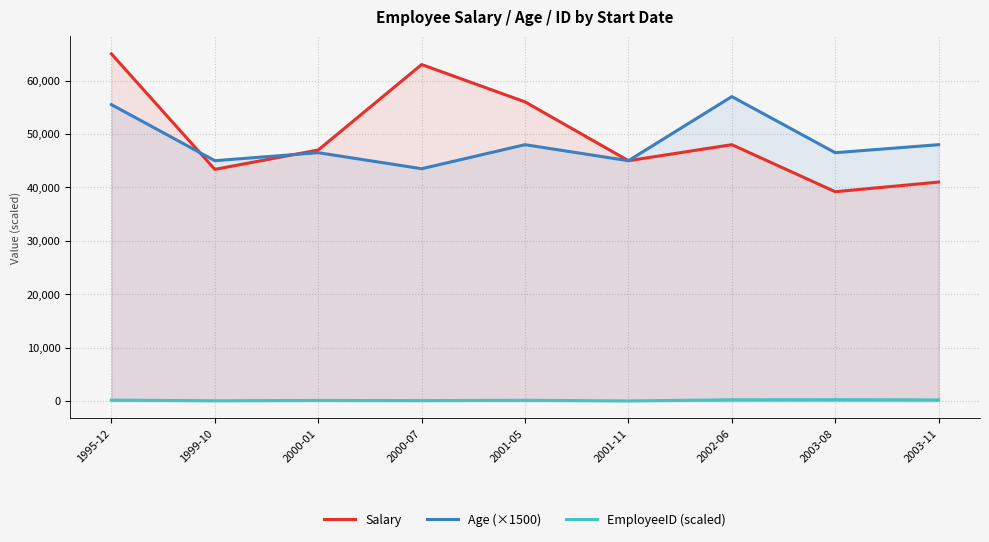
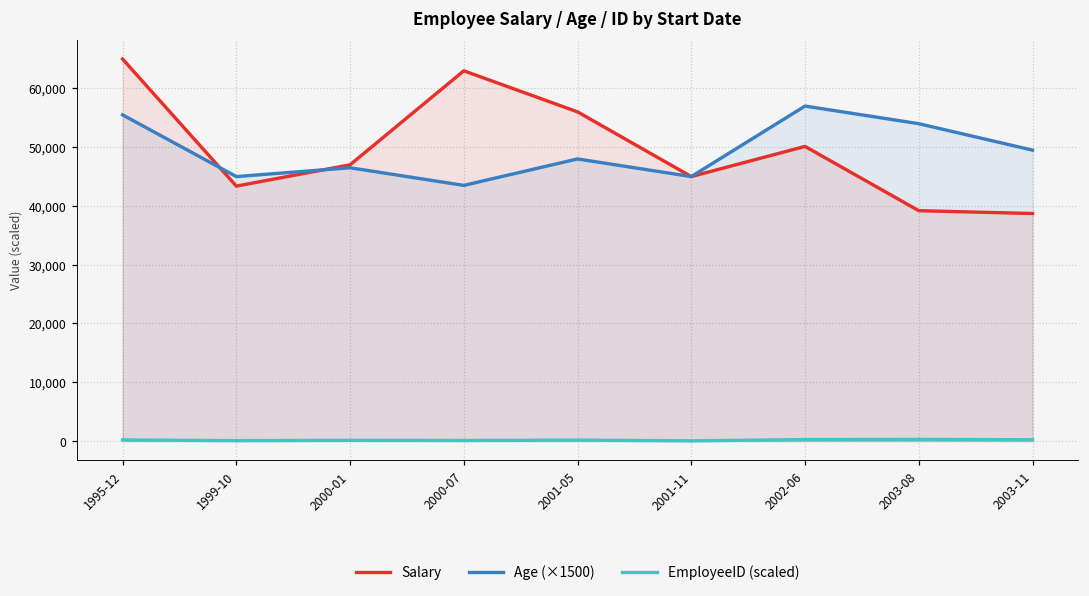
Salary, 2002-06: 48,000 -> 50,000
Age (×1500), 2003-08: 47,000 -> 54,000
Salary, 2003-11: 41,000 -> 39,000
Age (×1500), 2003-11: 48,000 -> 50,000
